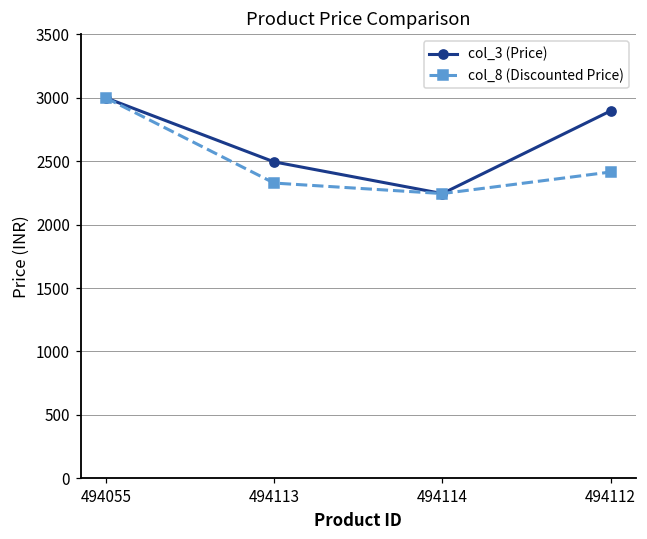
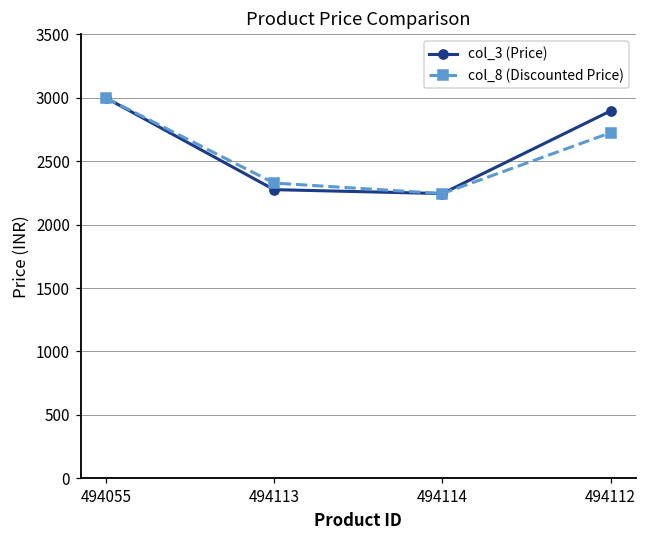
col_3 (Price), 494113: 2500 -> 2280
col_8 (Discounted Price), 494112: 2420 -> 2730
